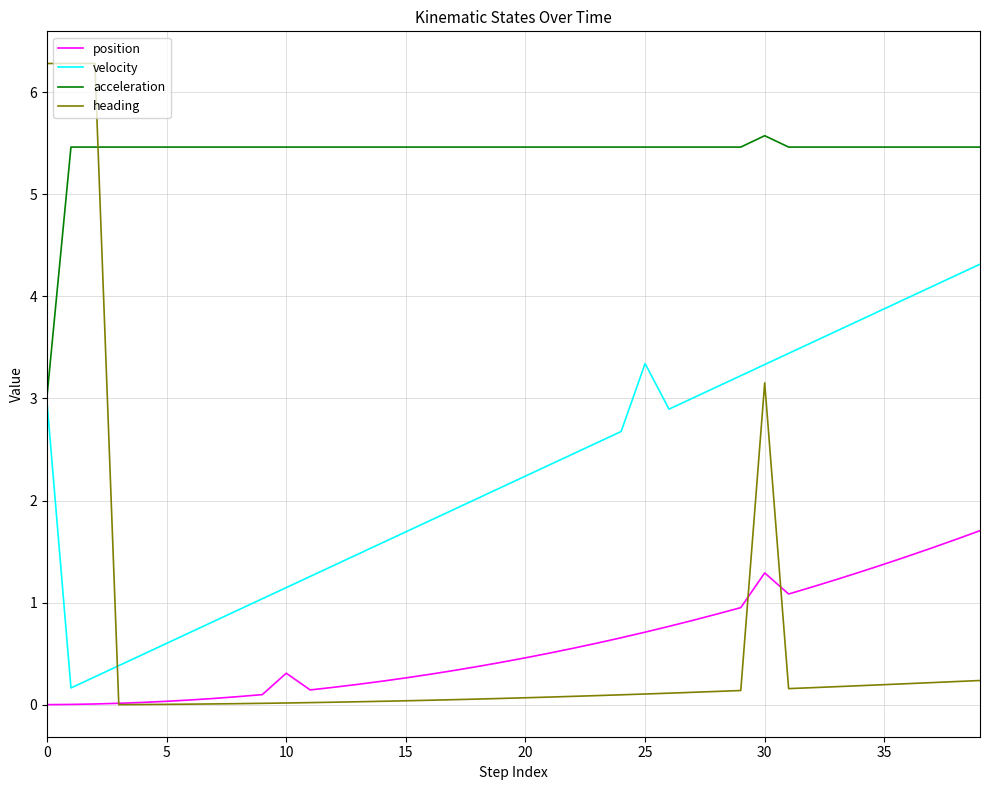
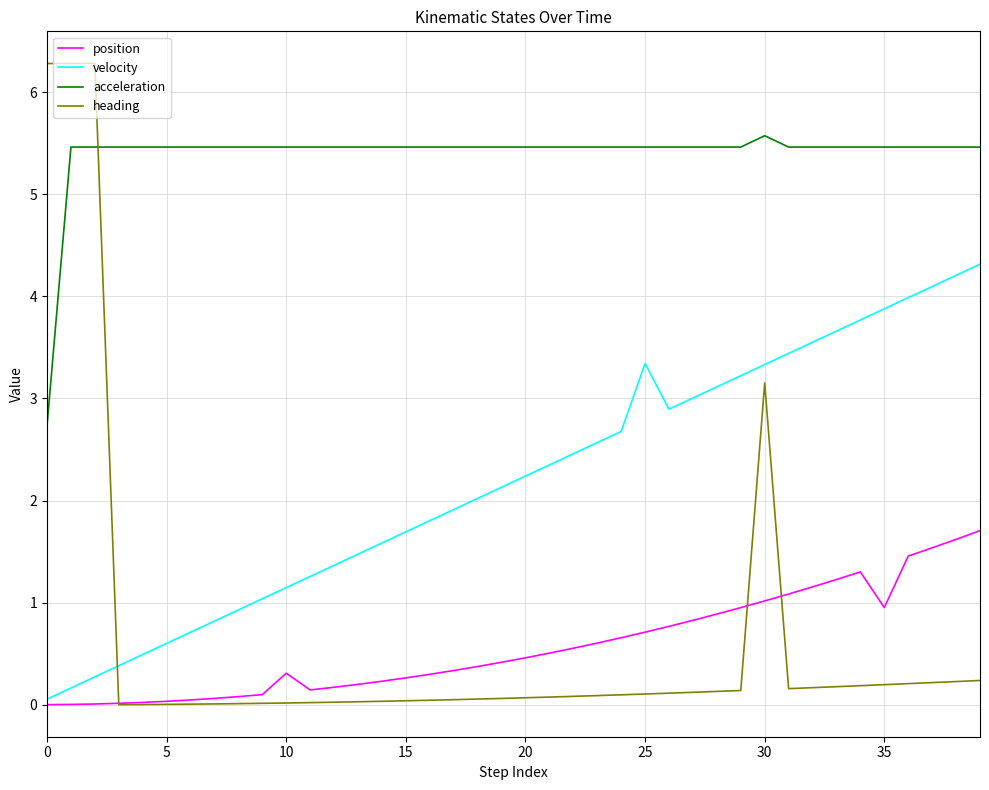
velocity, 0: 2.96 -> 0.05
acceleration, 0: 3.02 -> 2.73
position, 30: 1.29 -> 1.02
position, 35: 1.38 -> 0.95
